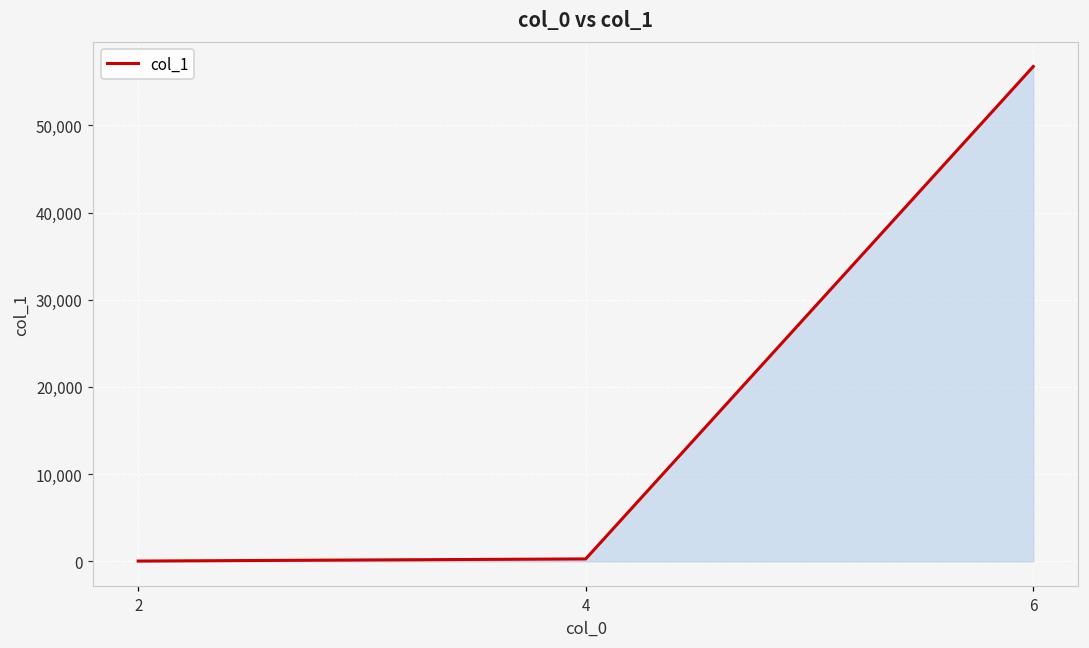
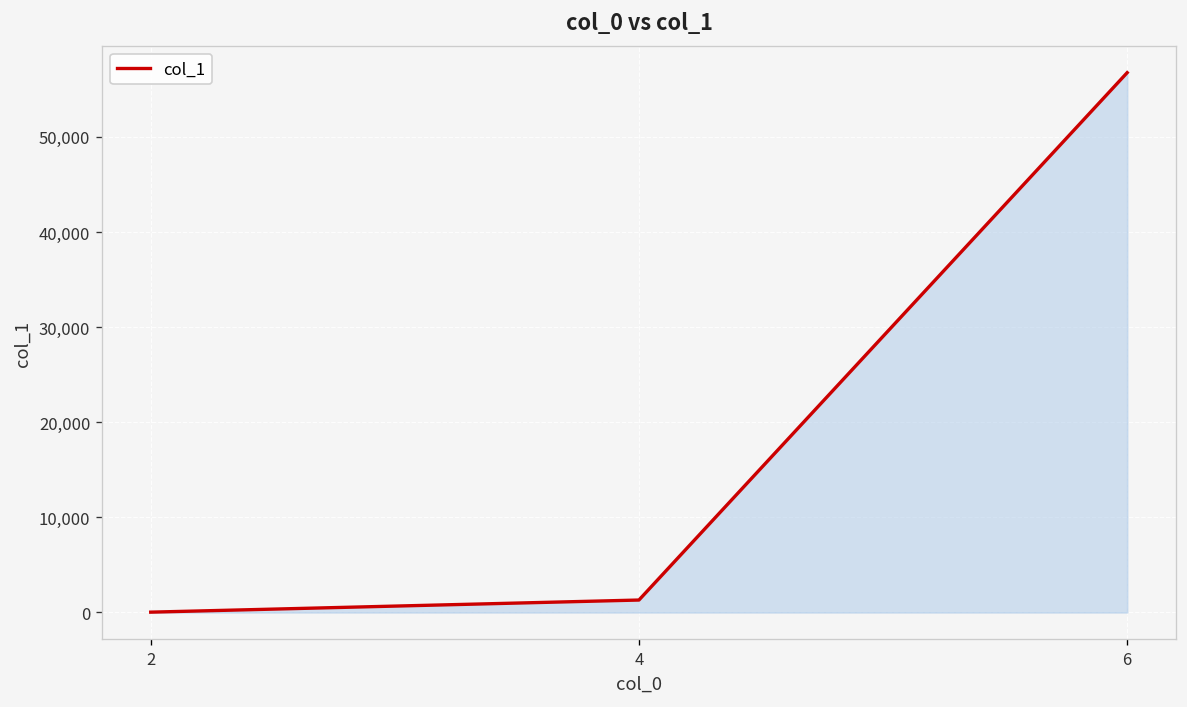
4: 0 -> 1,000
